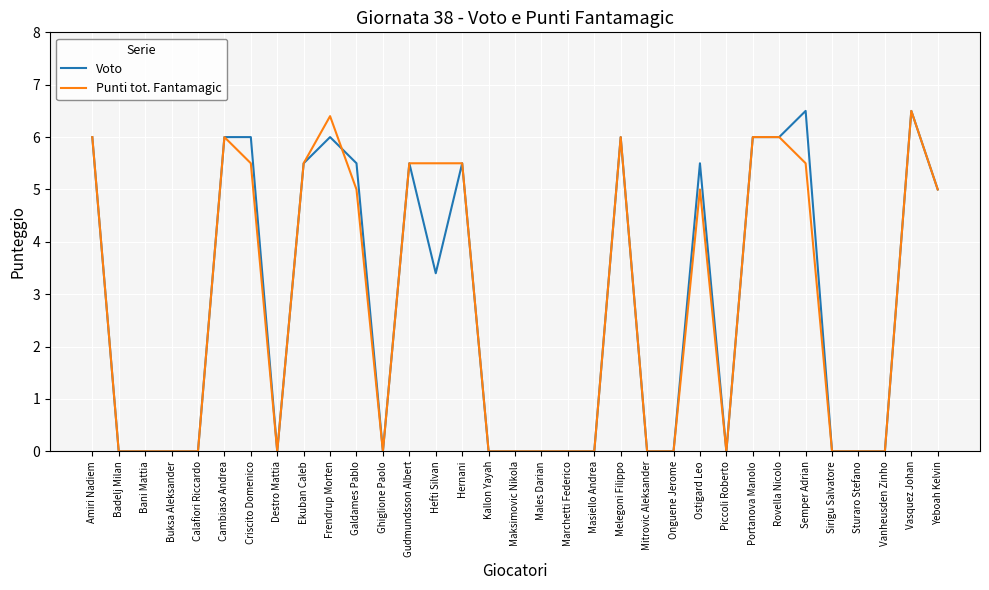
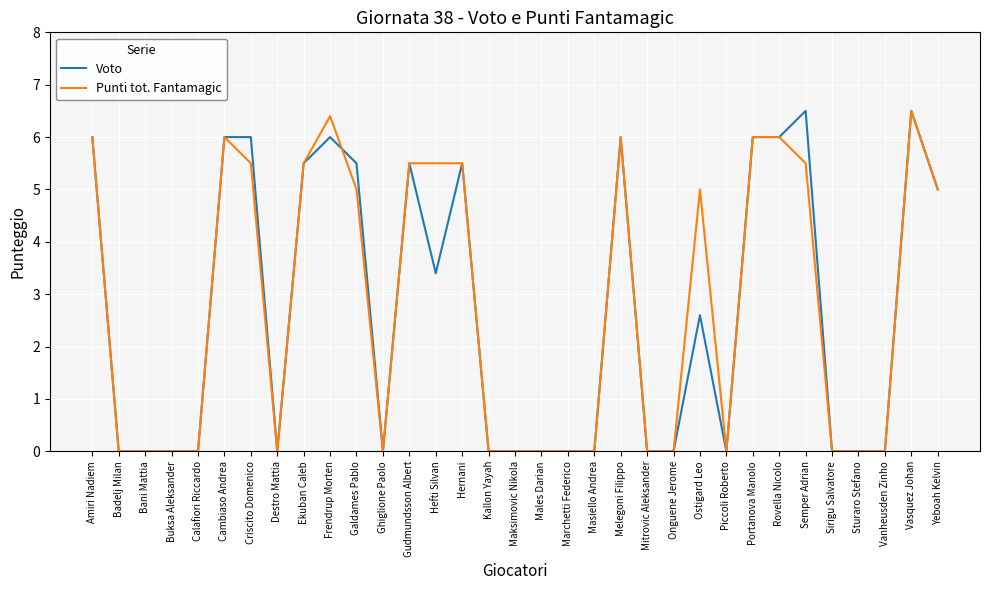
Voto, Ostigard Leo: 5.5 -> 2.6
